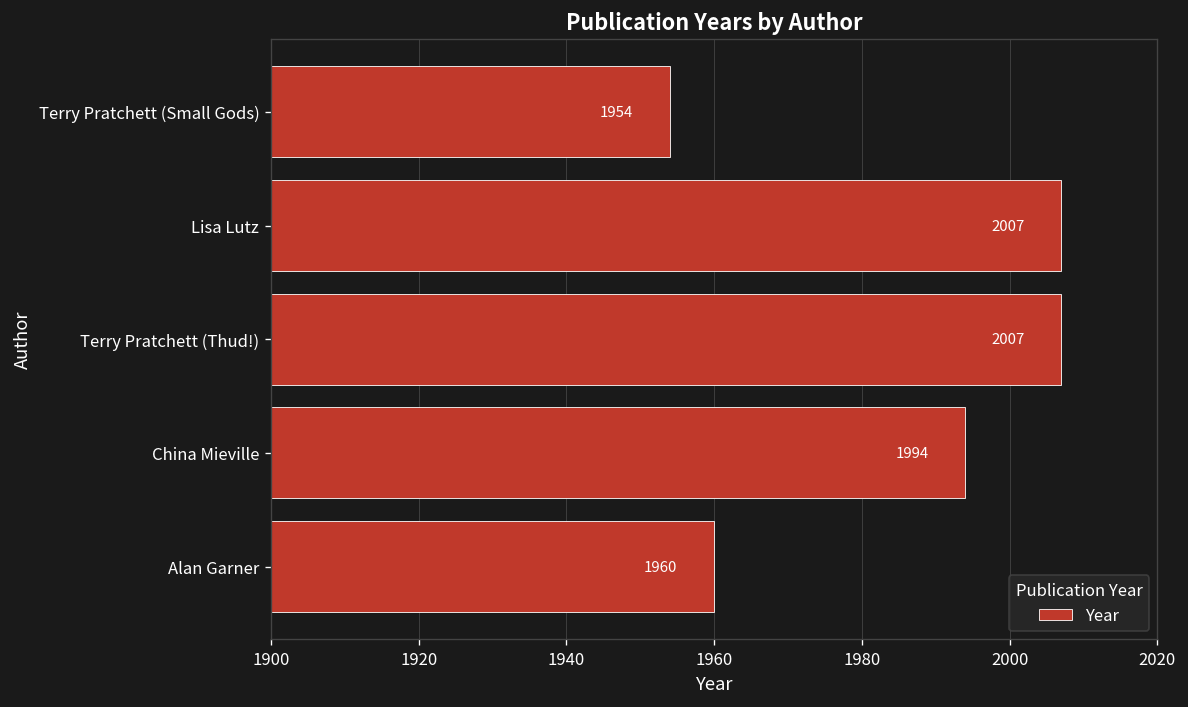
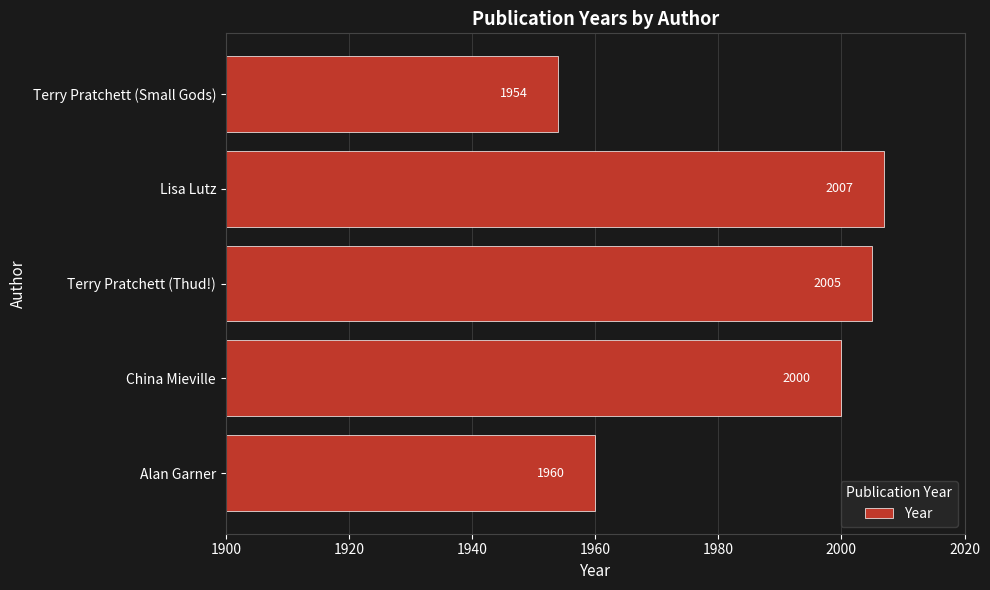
Terry Pratchett (Thud!): 2007 -> 2005
China Mieville: 1994 -> 2000
